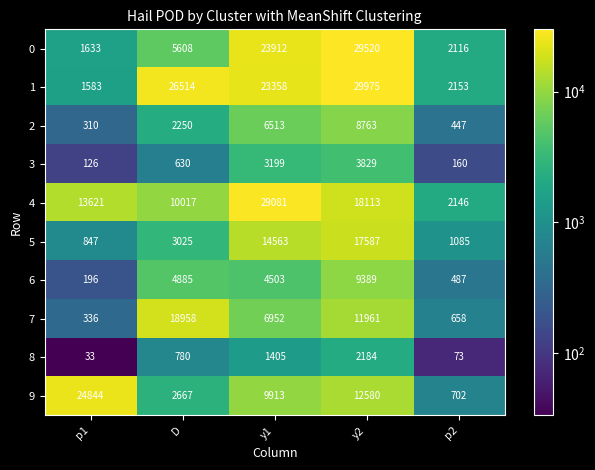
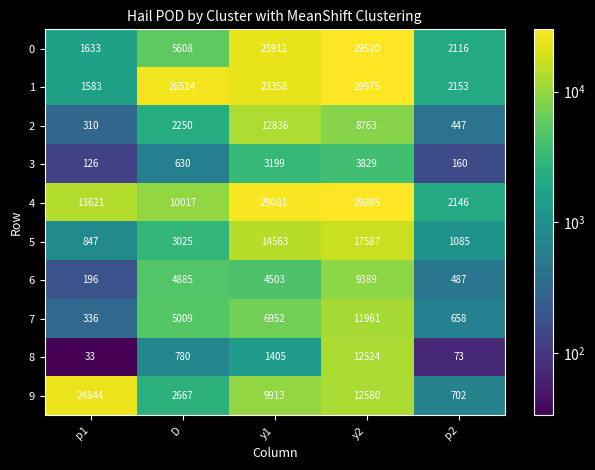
2, y1: 6513 -> 12836
4, y2: 18113 -> 29895
7, D: 18958 -> 5009
8, y2: 2184 -> 12524
